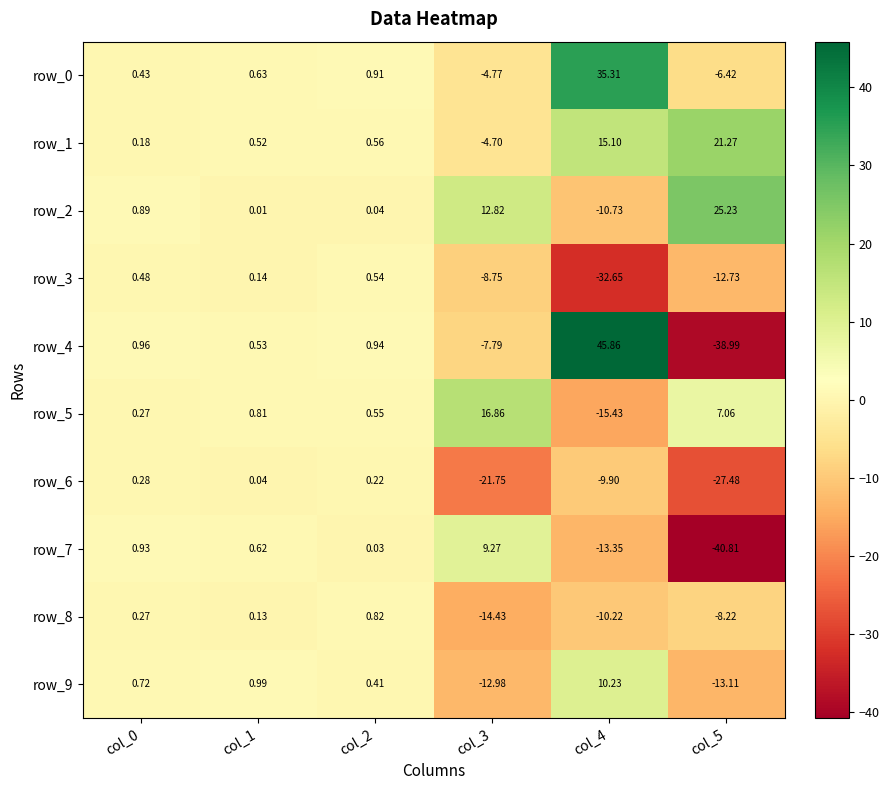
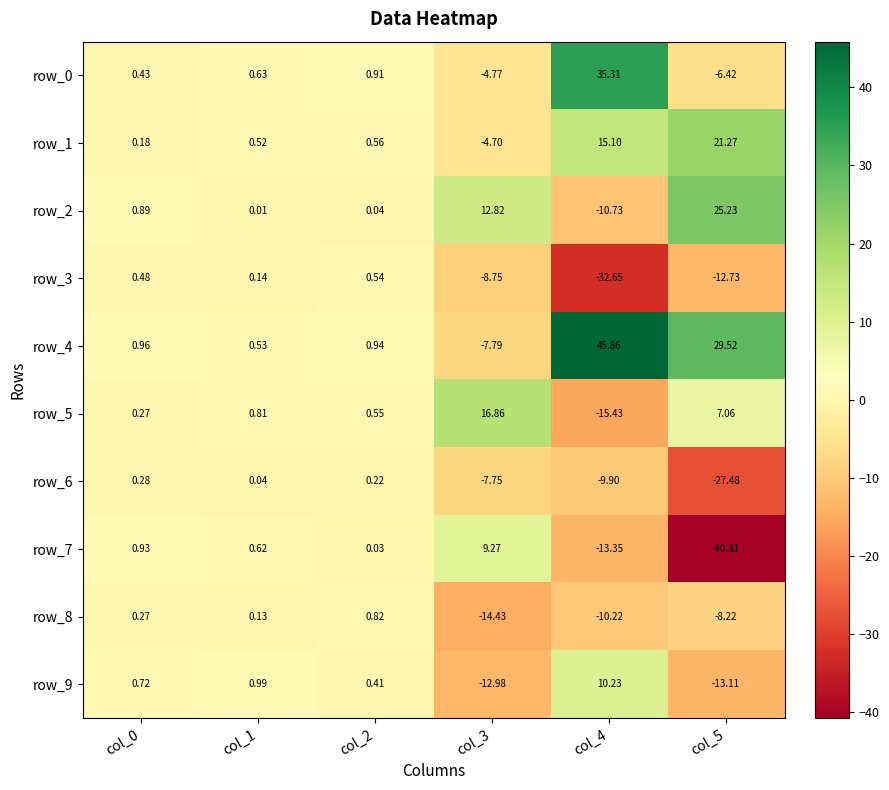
row_4, col_5: -38.99 -> 29.52
row_6, col_3: -21.75 -> -7.75
